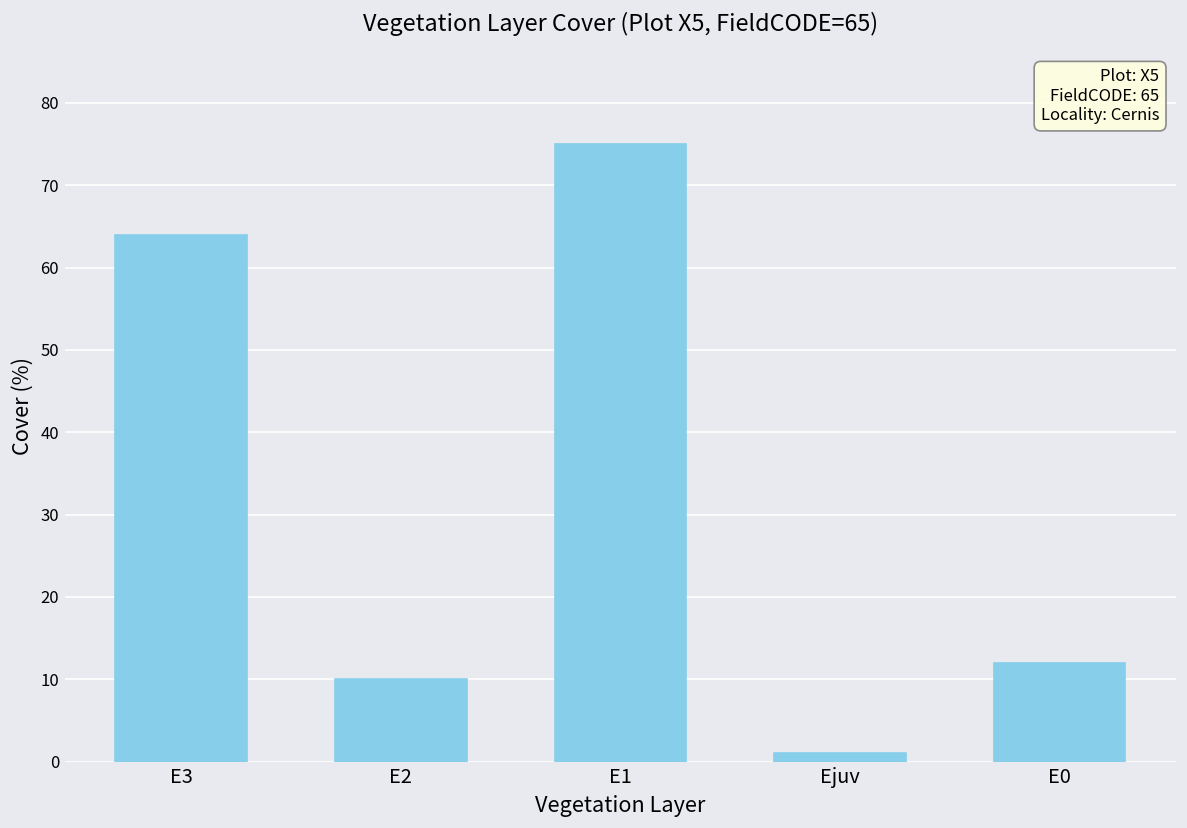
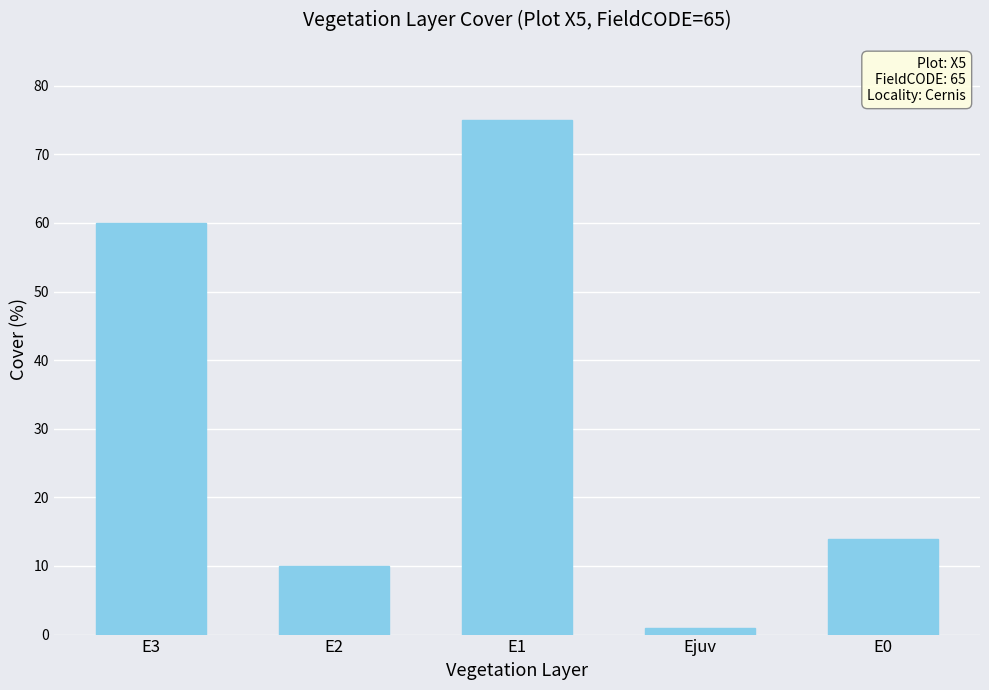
E3: 64 -> 60
E0: 12 -> 14
